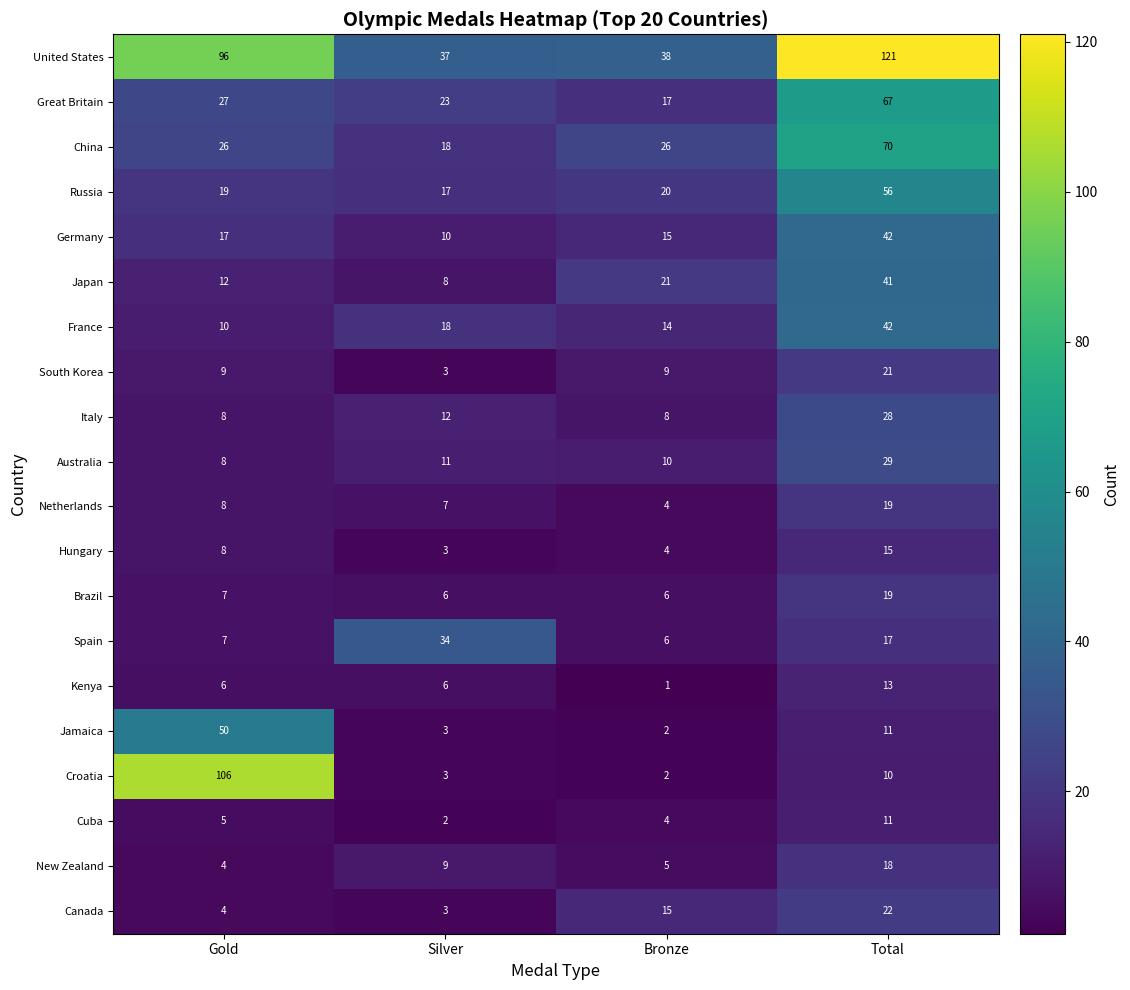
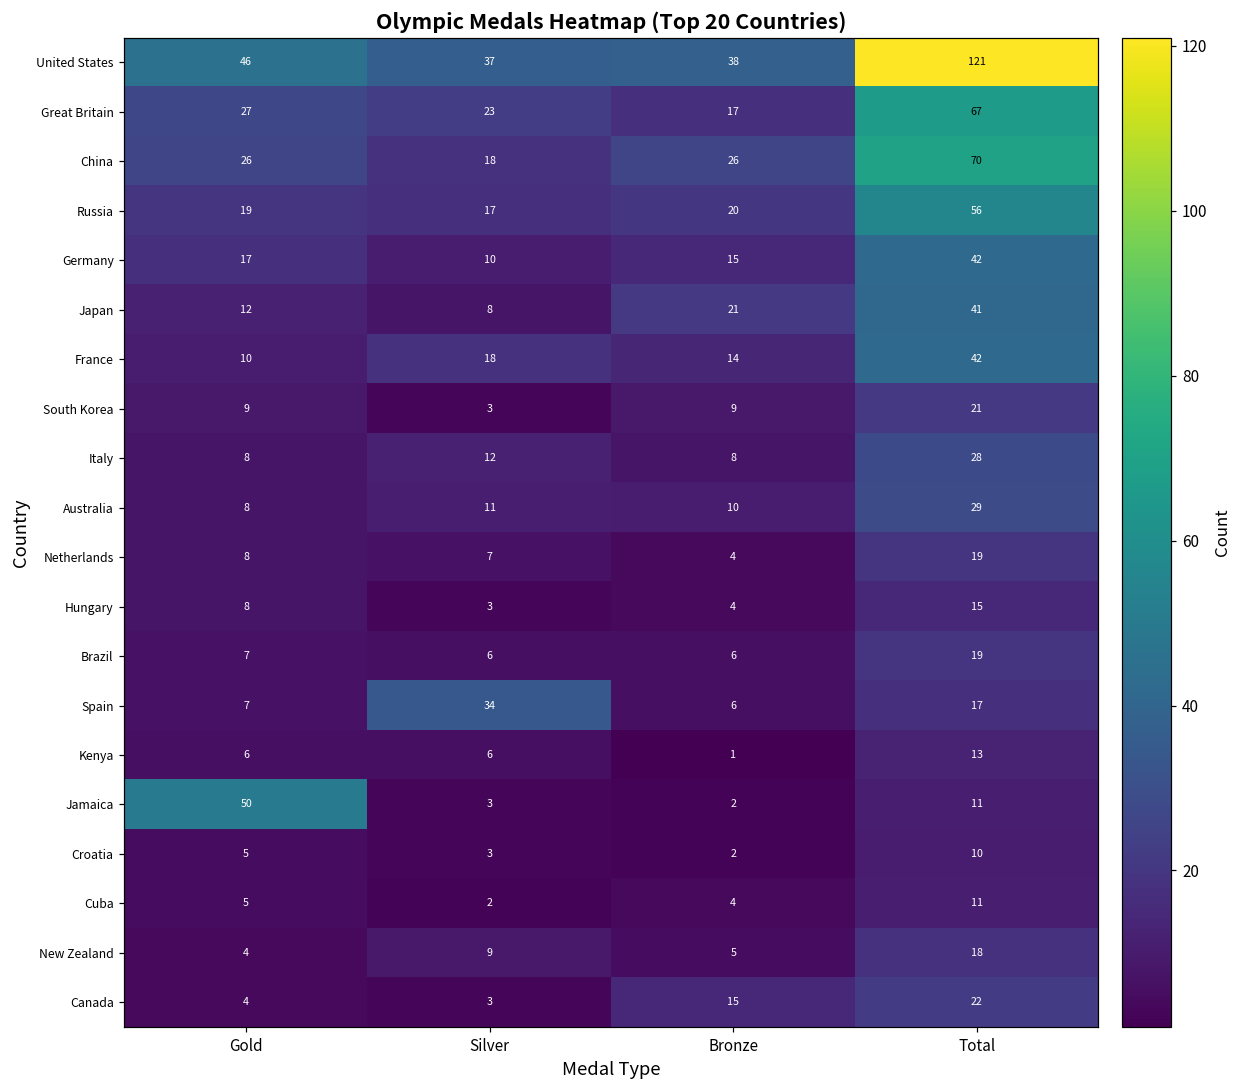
United States, Gold: 96 -> 46
Croatia, Gold: 106 -> 5
